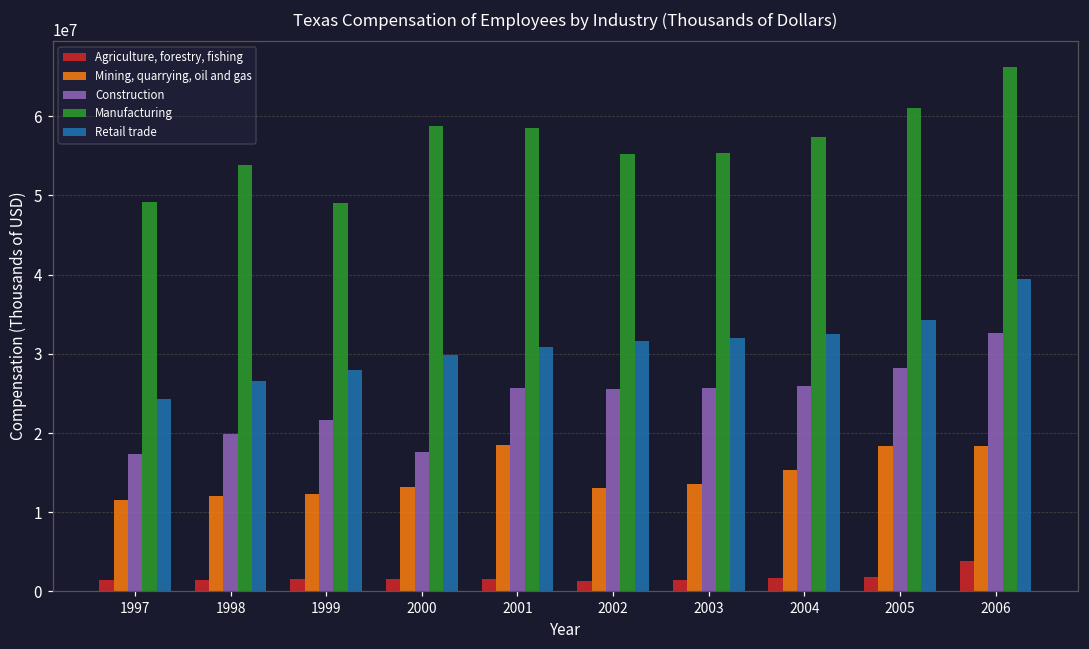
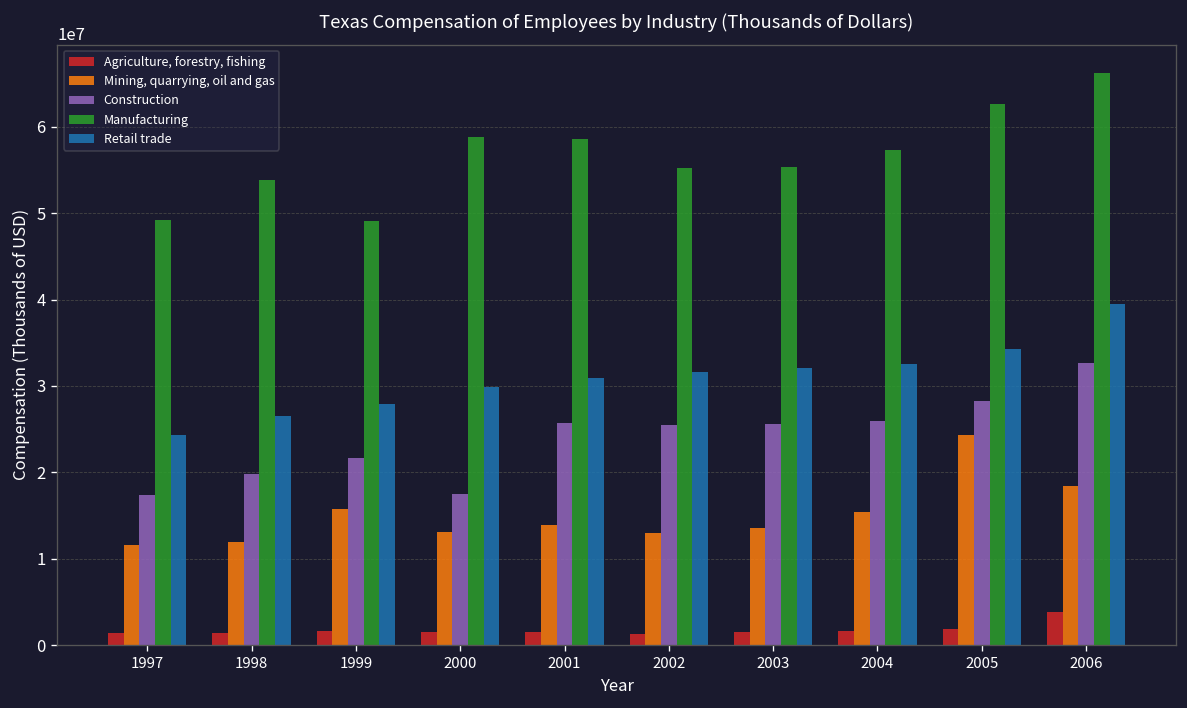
Mining, quarrying, oil and gas, 1999: 12000000 -> 16000000
Mining, quarrying, oil and gas, 2001: 18000000 -> 14000000
Mining, quarrying, oil and gas, 2005: 18000000 -> 24000000
Manufacturing, 2005: 61000000 -> 63000000
